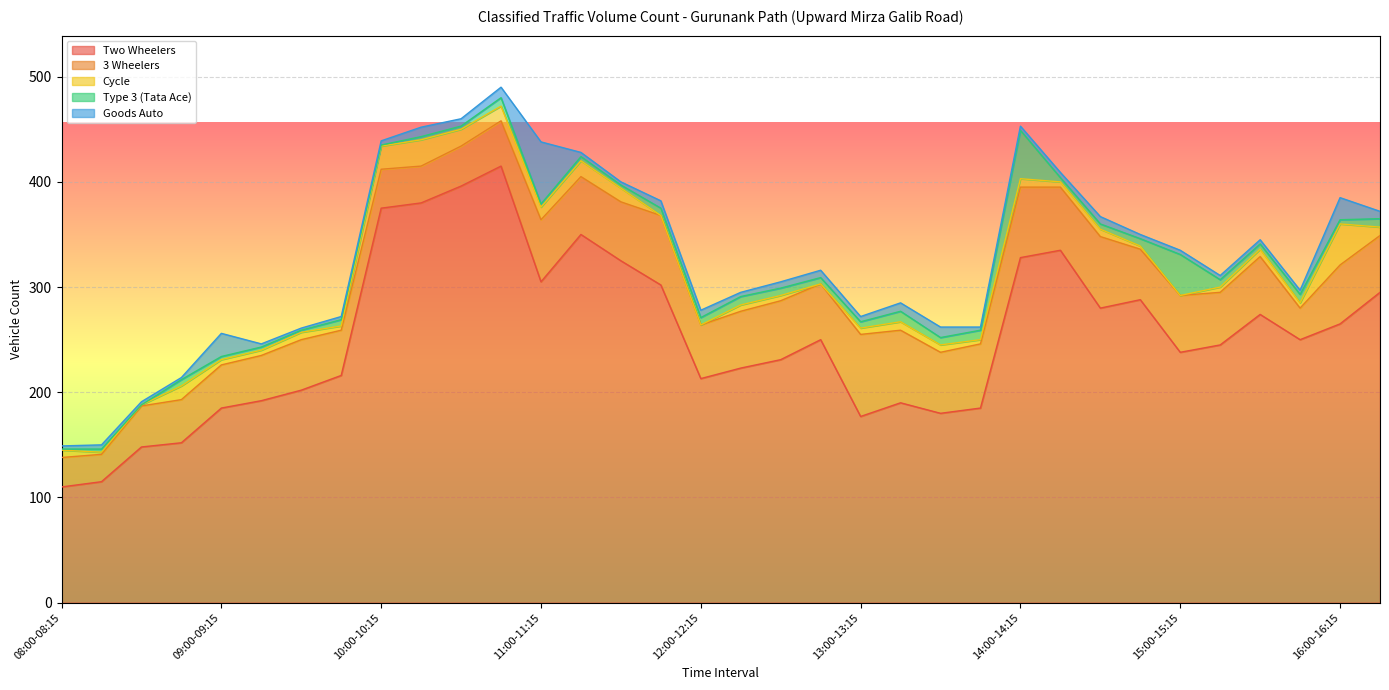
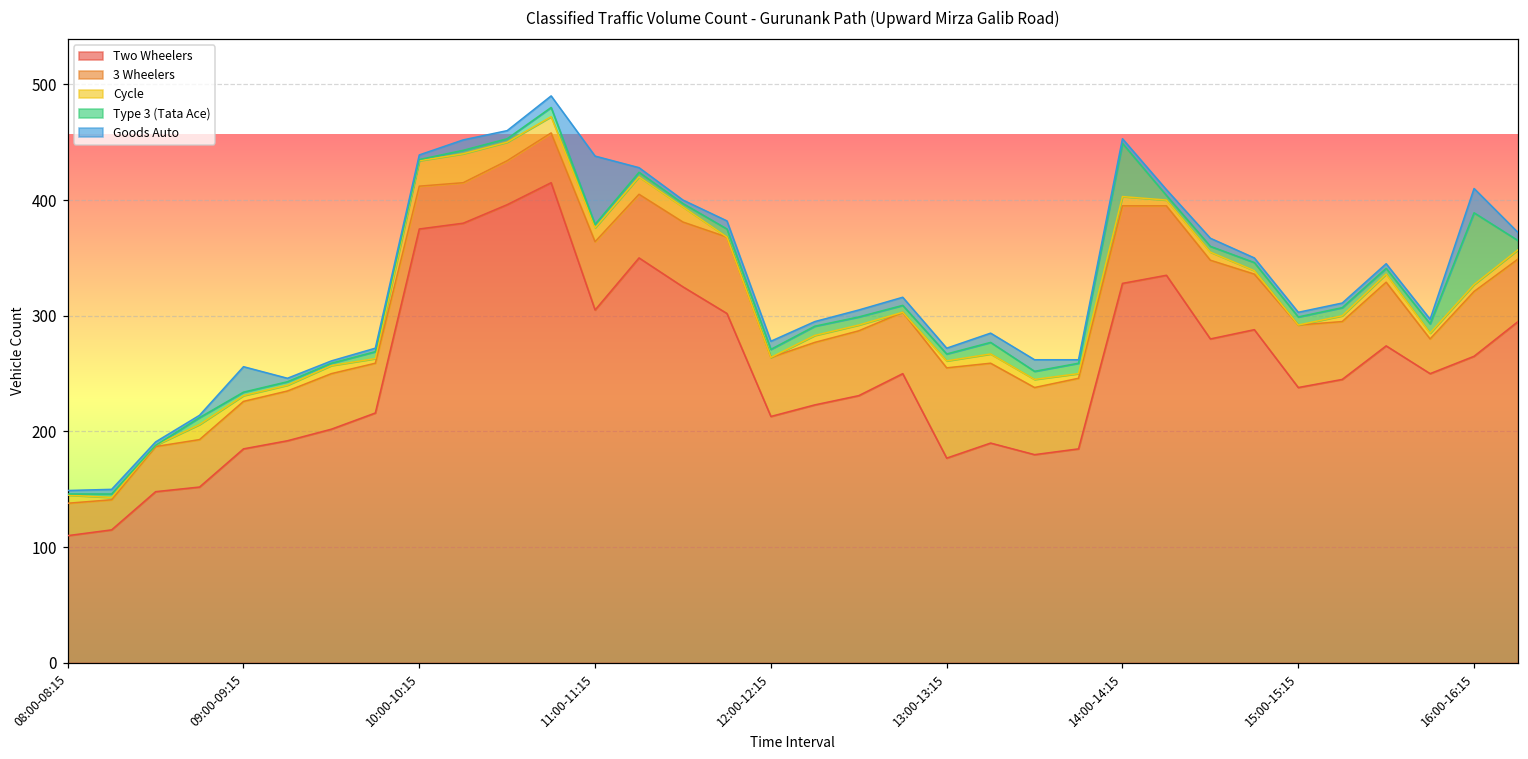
Type 3 (Tata Ace), 15:00-15:15: 39 -> 7
Cycle, 16:00-16:15: 39 -> 6
Type 3 (Tata Ace), 16:00-16:15: 4 -> 62
